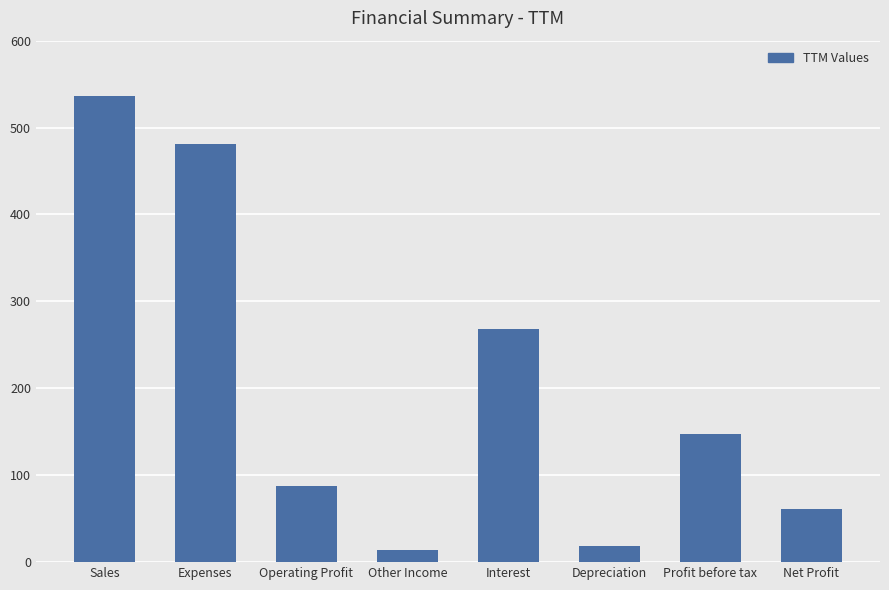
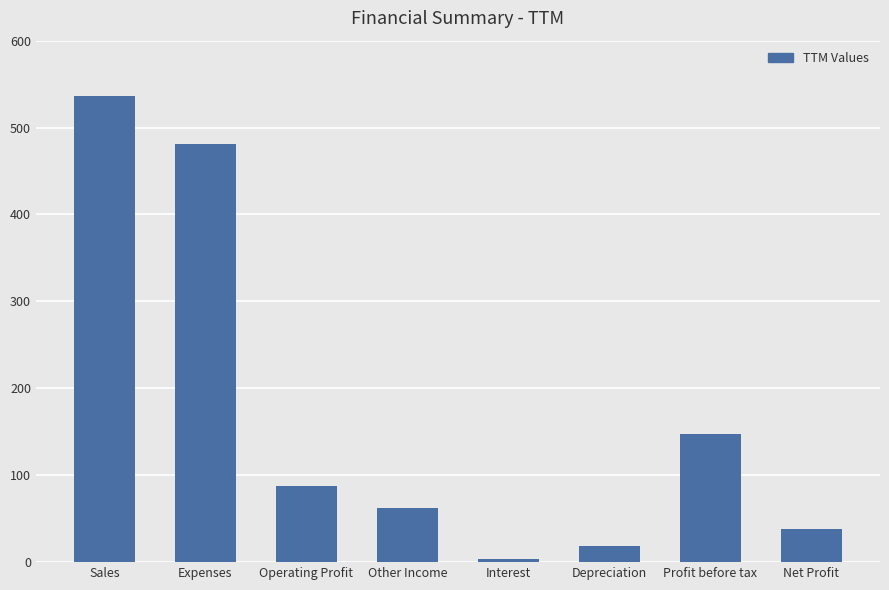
Other Income: 10 -> 60
Interest: 270 -> 0
Net Profit: 60 -> 40
